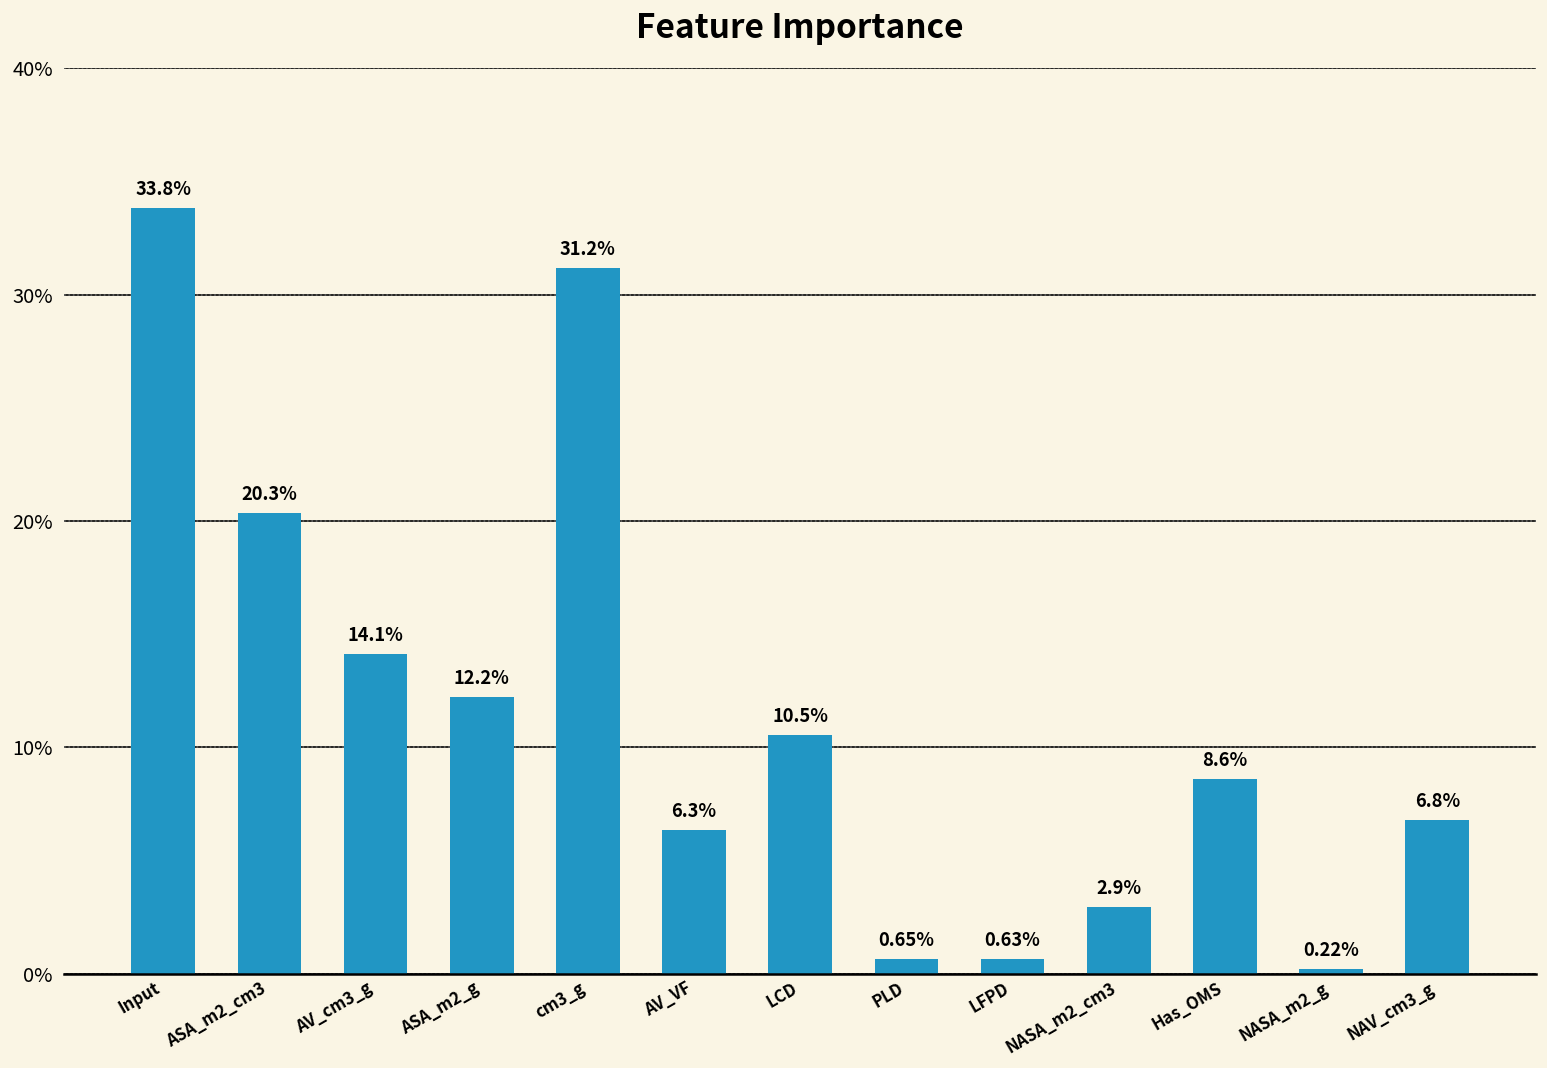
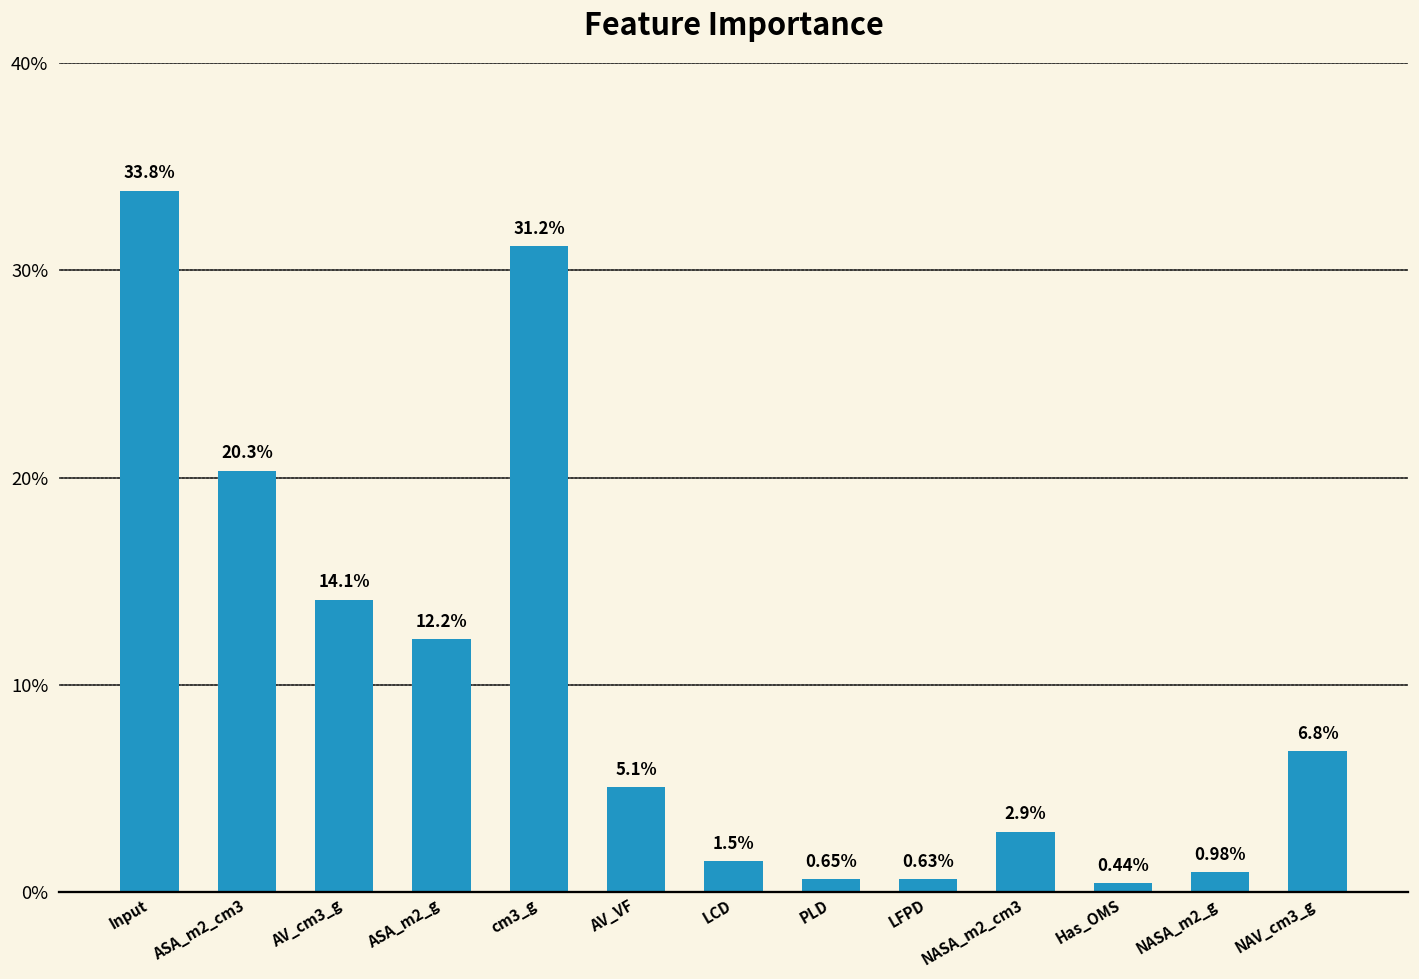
AV_VF: 6.3% -> 5.1%
LCD: 10.5% -> 1.5%
Has_OMS: 8.6% -> 0.44%
NASA_m2_g: 0.22% -> 0.98%
